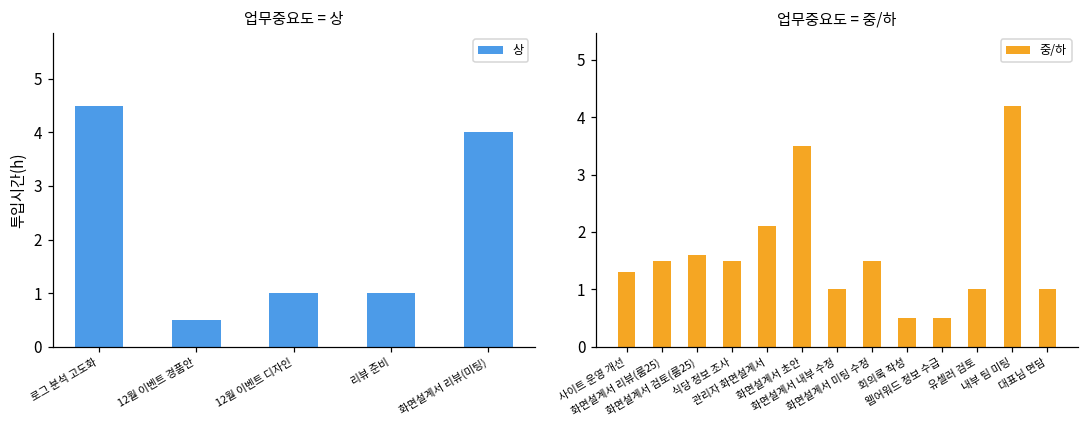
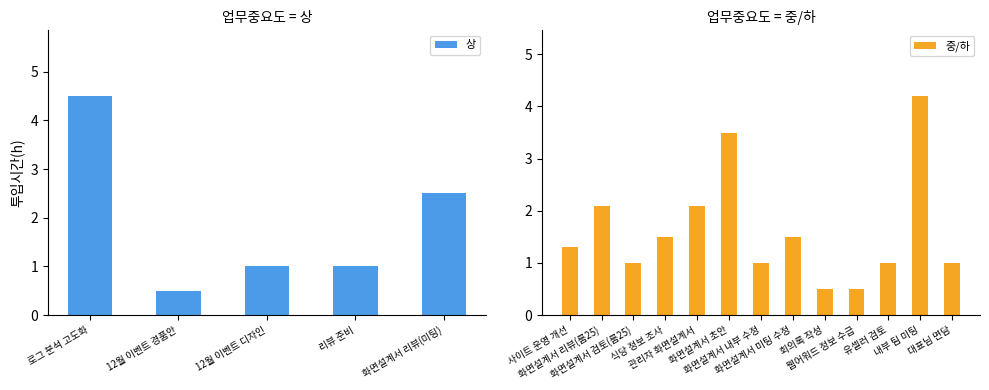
업무중요도 = 상, 화면설계서 리뷰(미팅): 4.0 -> 2.5
업무중요도 = 중/하, 화면설계서 리뷰(룸25): 1.5 -> 2.1
업무중요도 = 중/하, 화면설계서 검토(룸25): 1.6 -> 1.0
